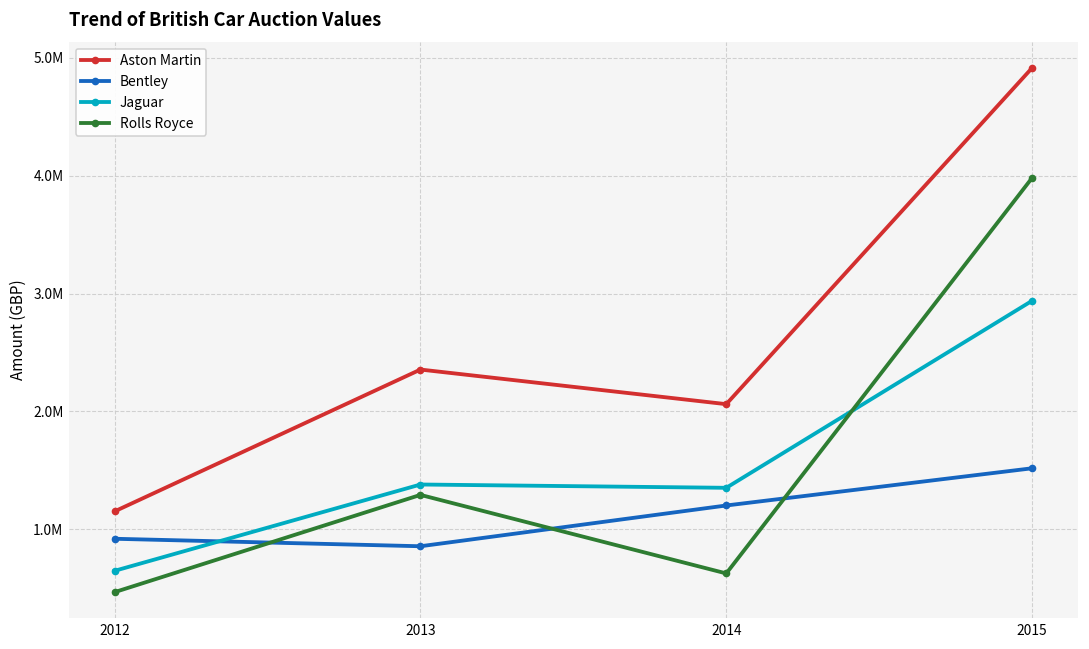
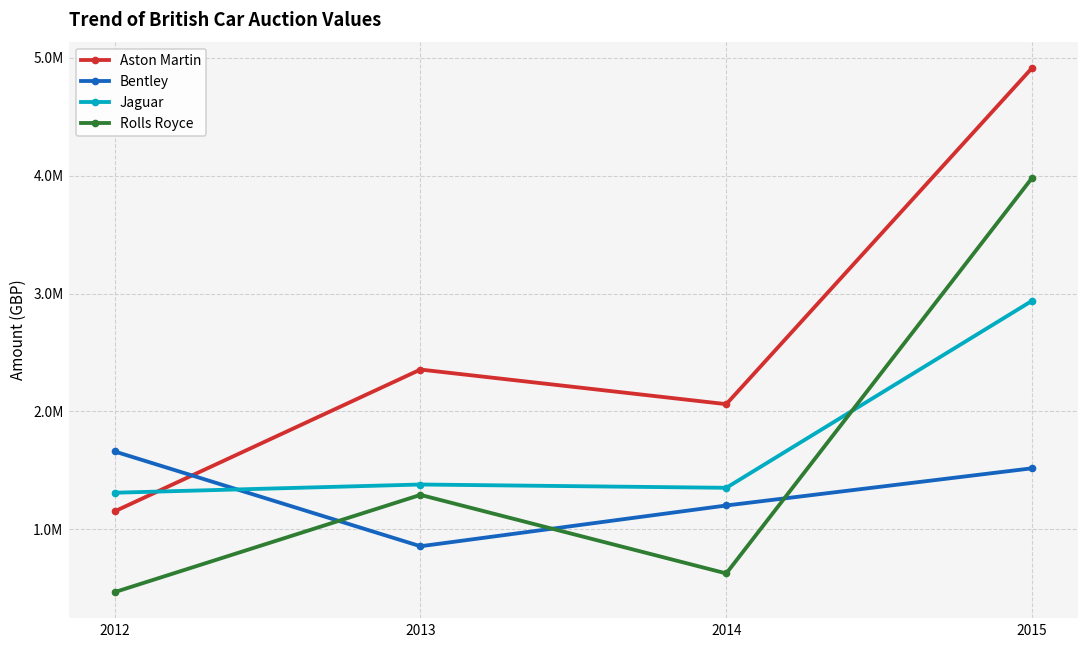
Bentley, 2012: 920000 -> 1660000
Jaguar, 2012: 650000 -> 1310000
